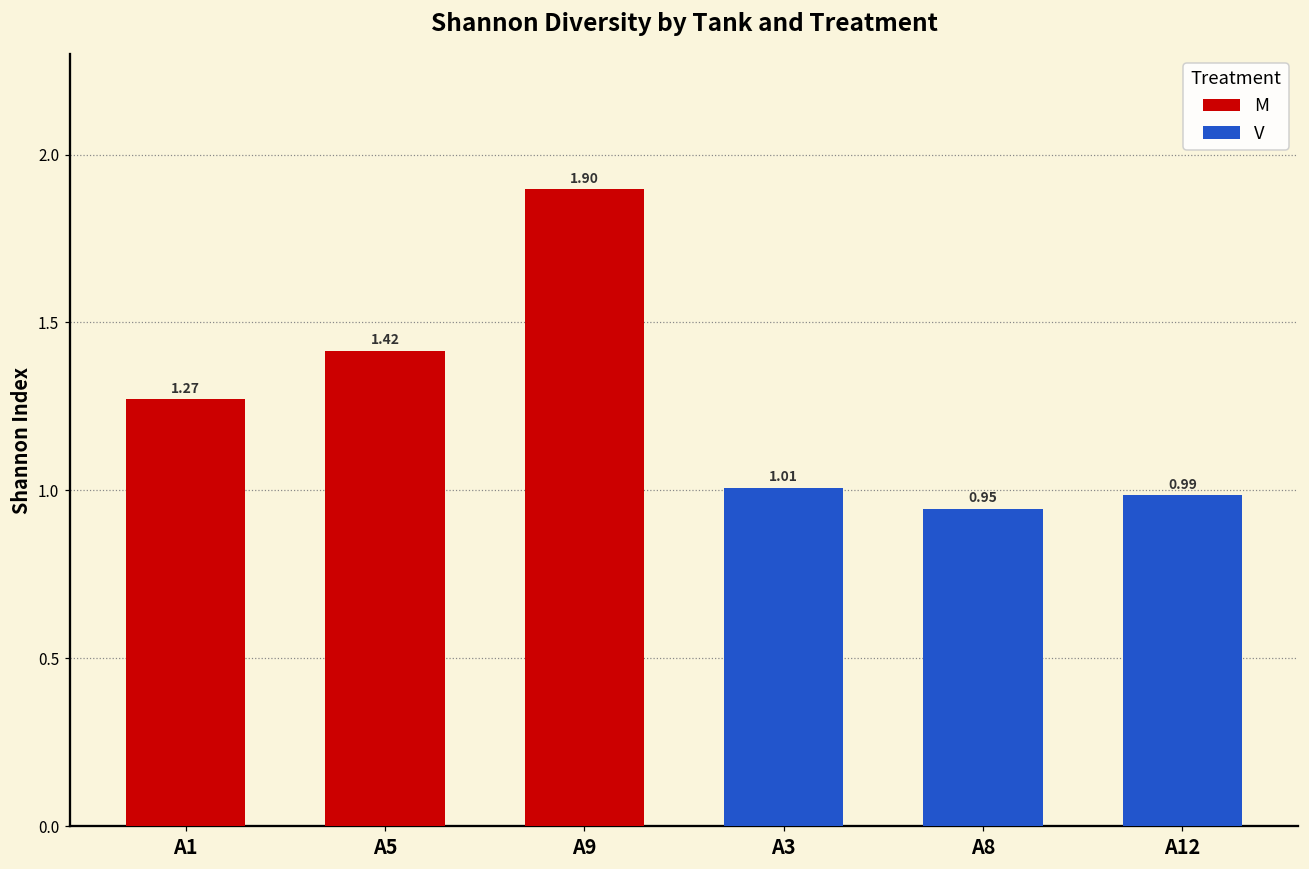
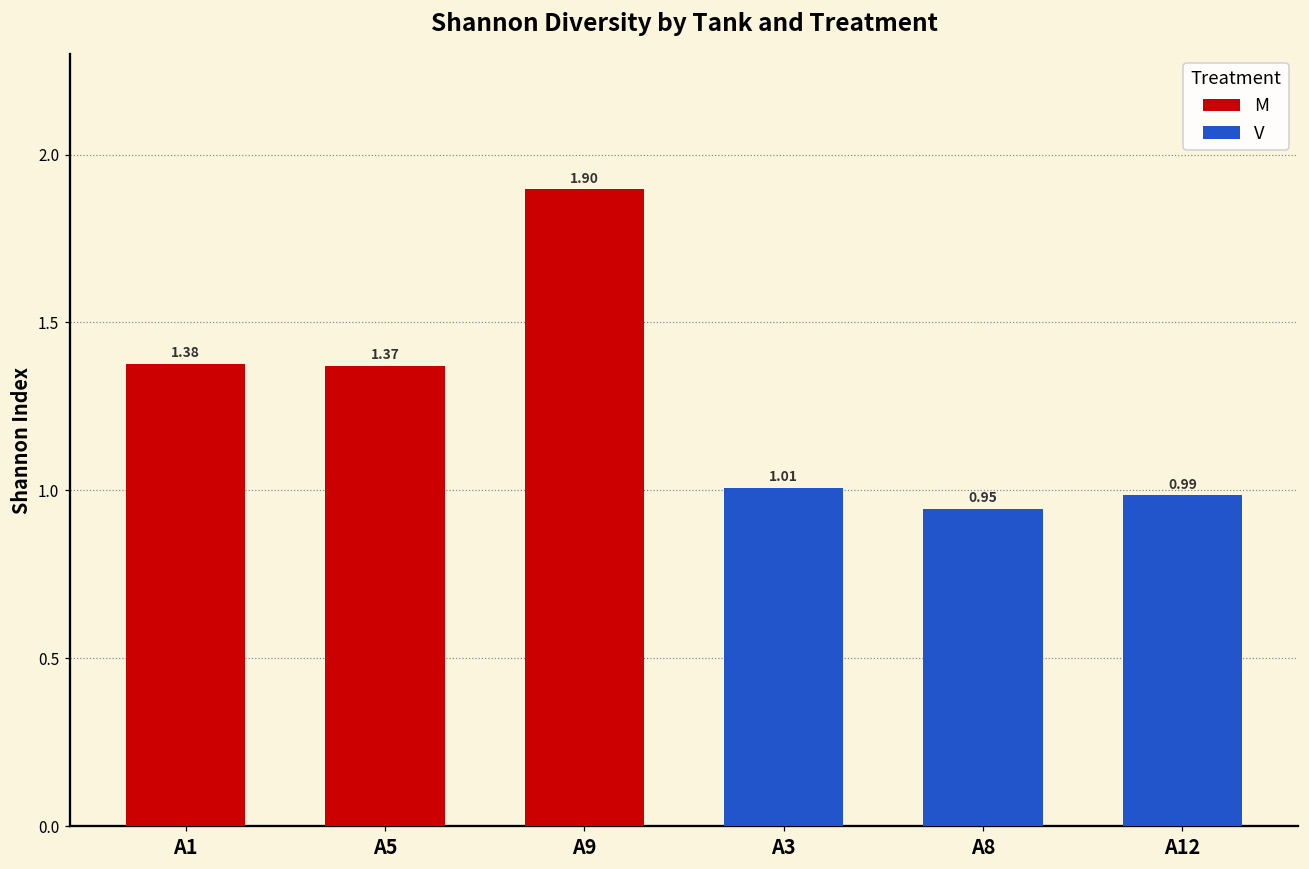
M, A1: 1.27 -> 1.38
M, A5: 1.42 -> 1.37
